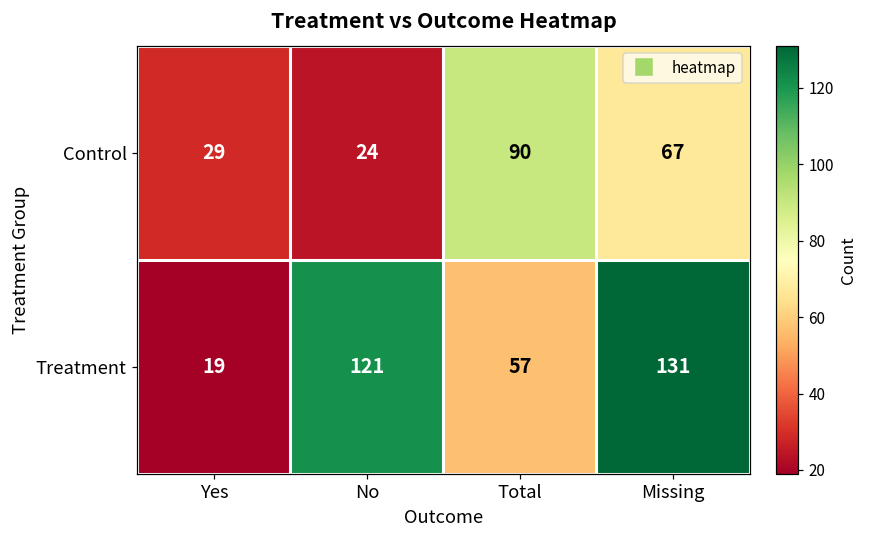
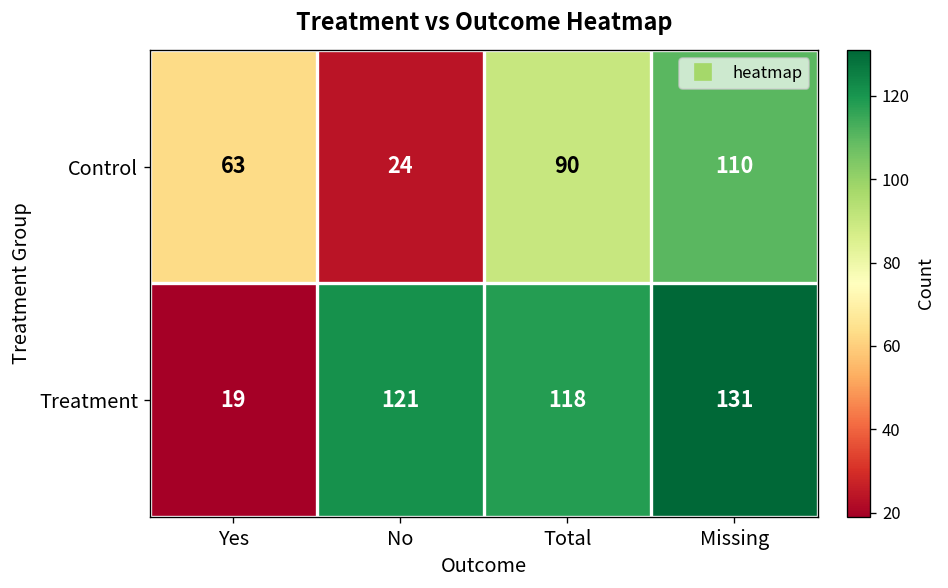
Control, Yes: 29 -> 63
Control, Missing: 67 -> 110
Treatment, Total: 57 -> 118
